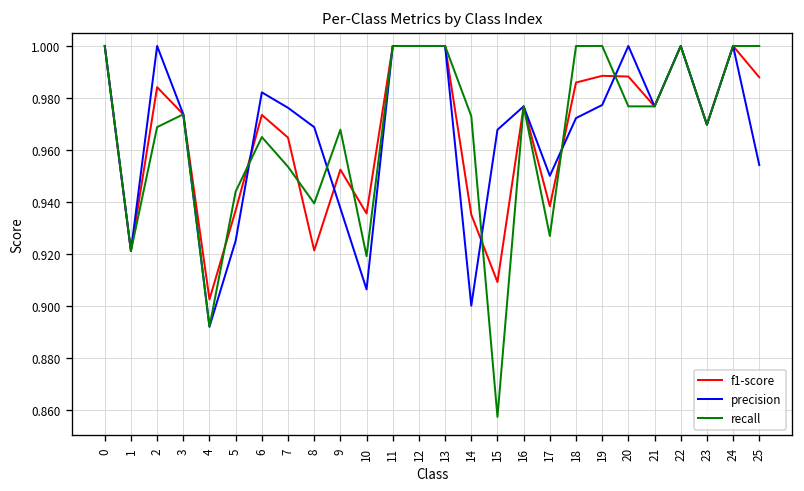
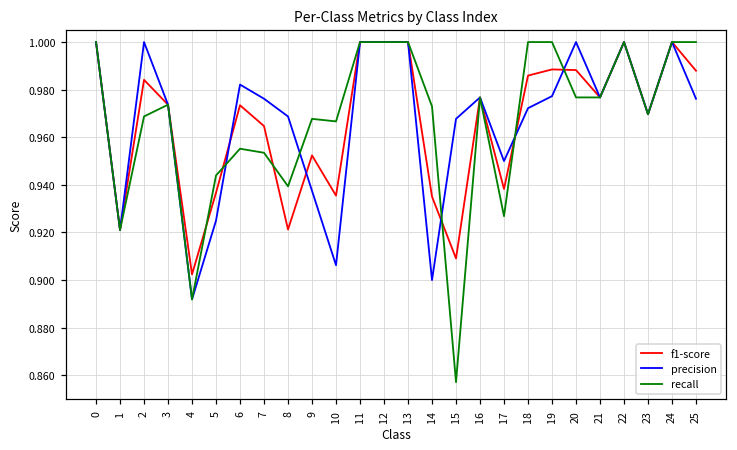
recall, 6: 0.965 -> 0.955
recall, 10: 0.919 -> 0.967
precision, 25: 0.954 -> 0.976
